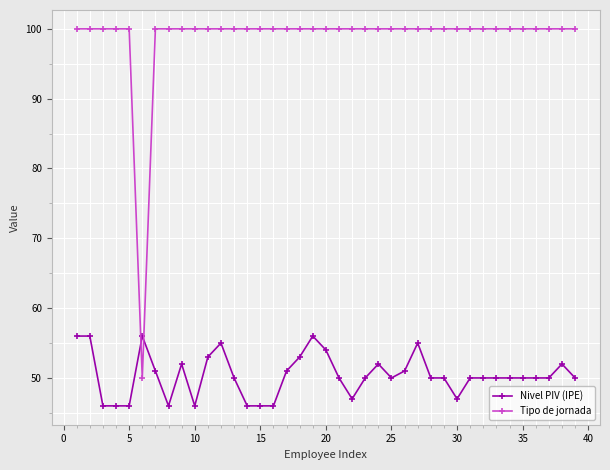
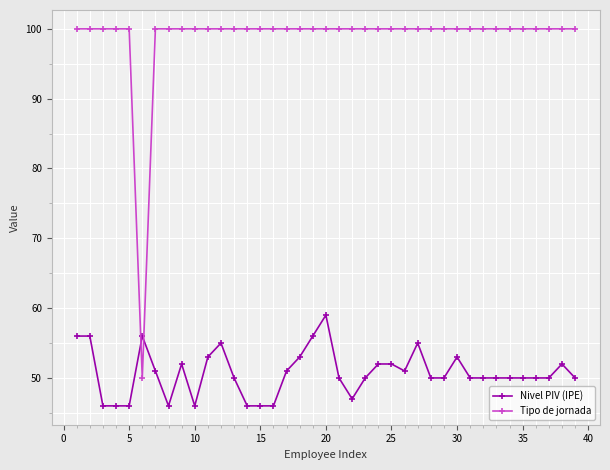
Nivel PIV (IPE), 20: 54 -> 59
Nivel PIV (IPE), 25: 50 -> 52
Nivel PIV (IPE), 30: 47 -> 53
